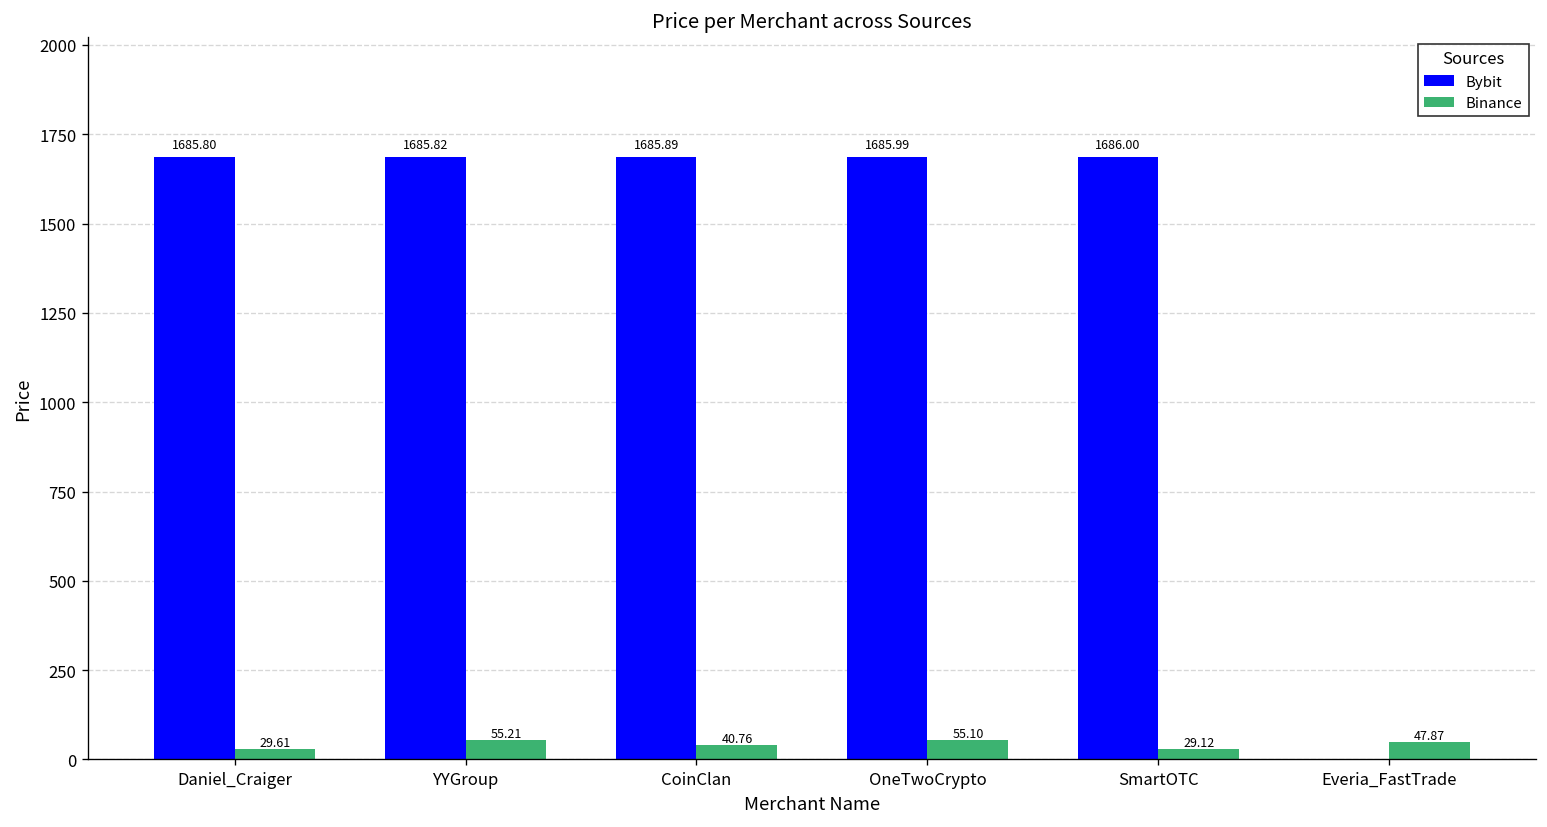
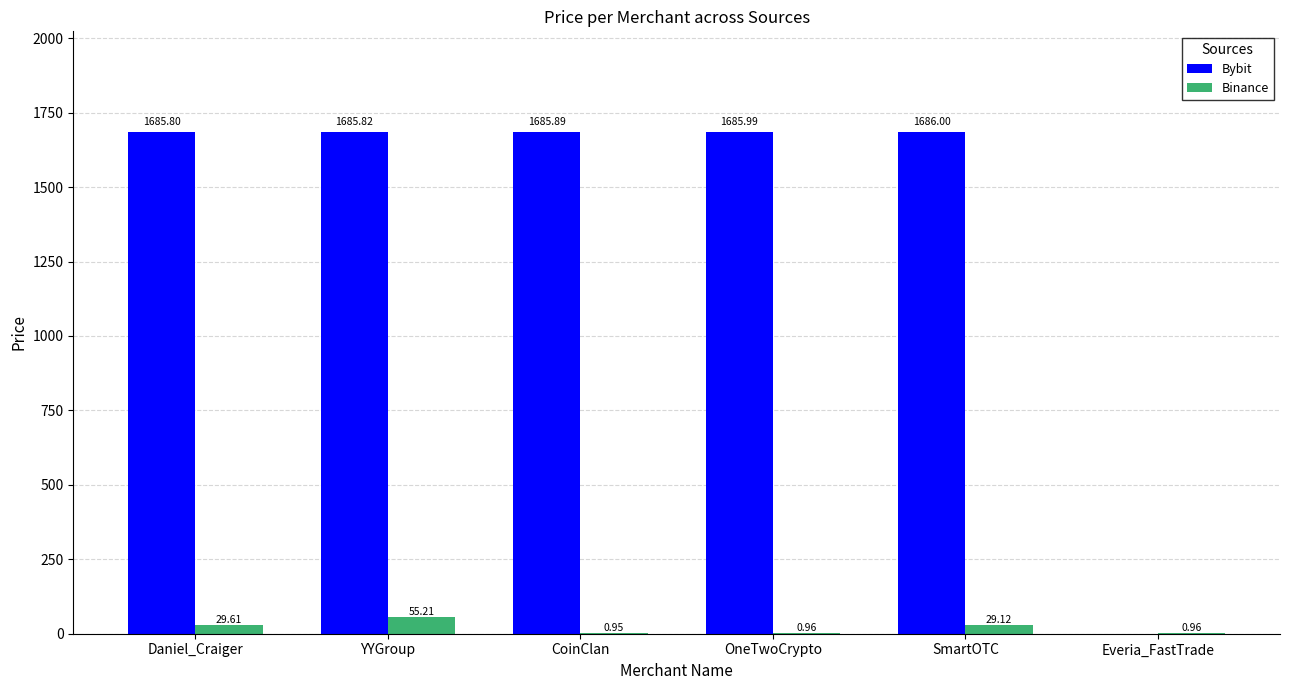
Binance, CoinClan: 40.76 -> 0.95
Binance, OneTwoCrypto: 55.10 -> 0.96
Binance, Everia_FastTrade: 47.87 -> 0.96
